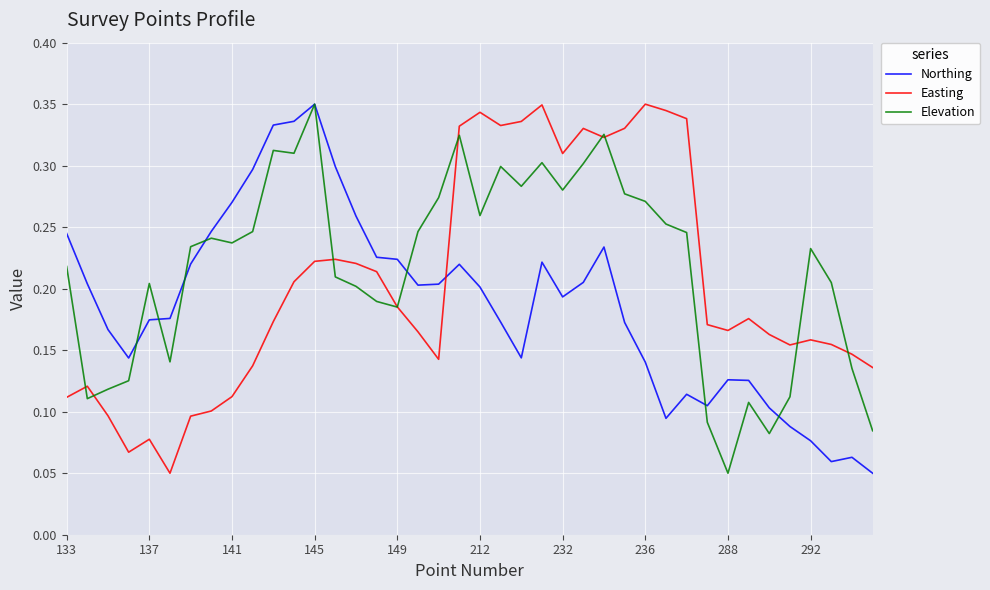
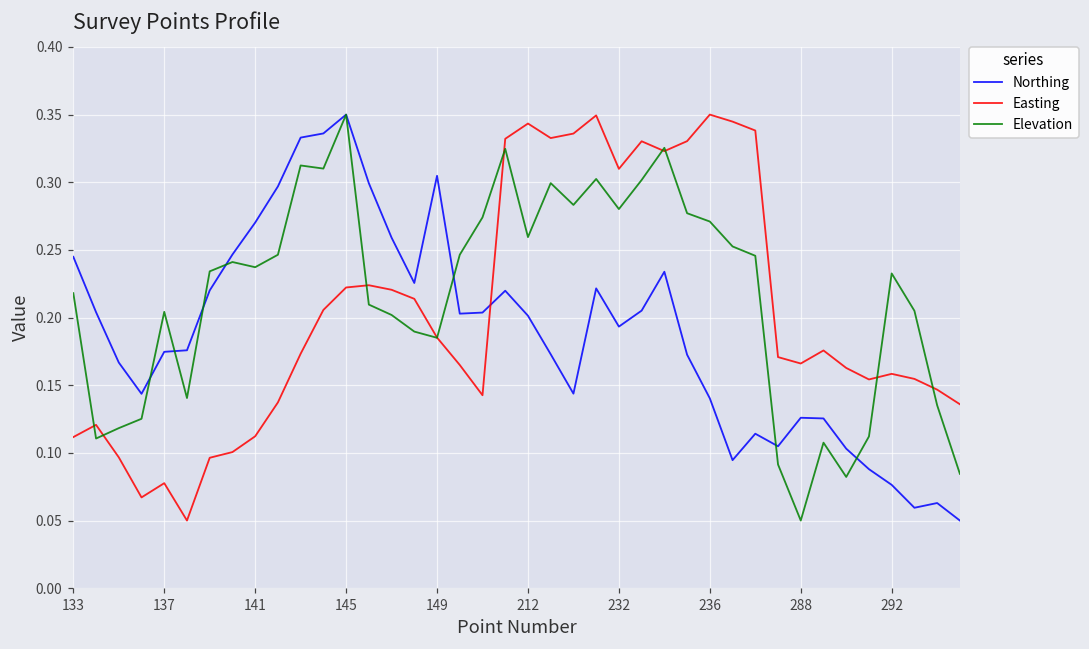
Northing, 149: 0.224 -> 0.305
